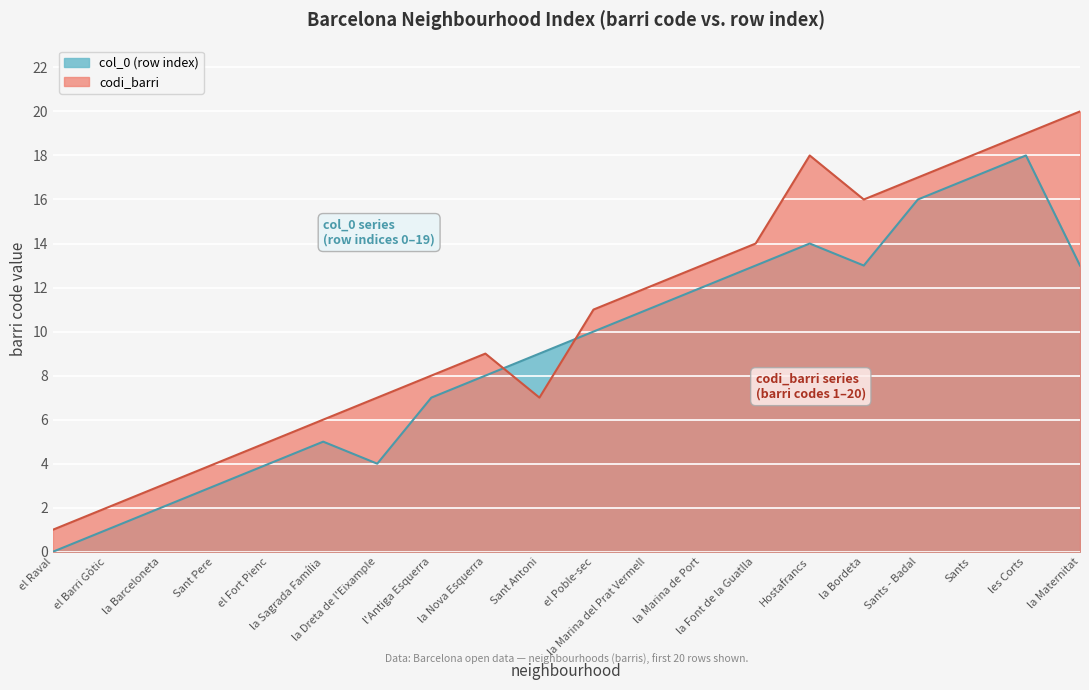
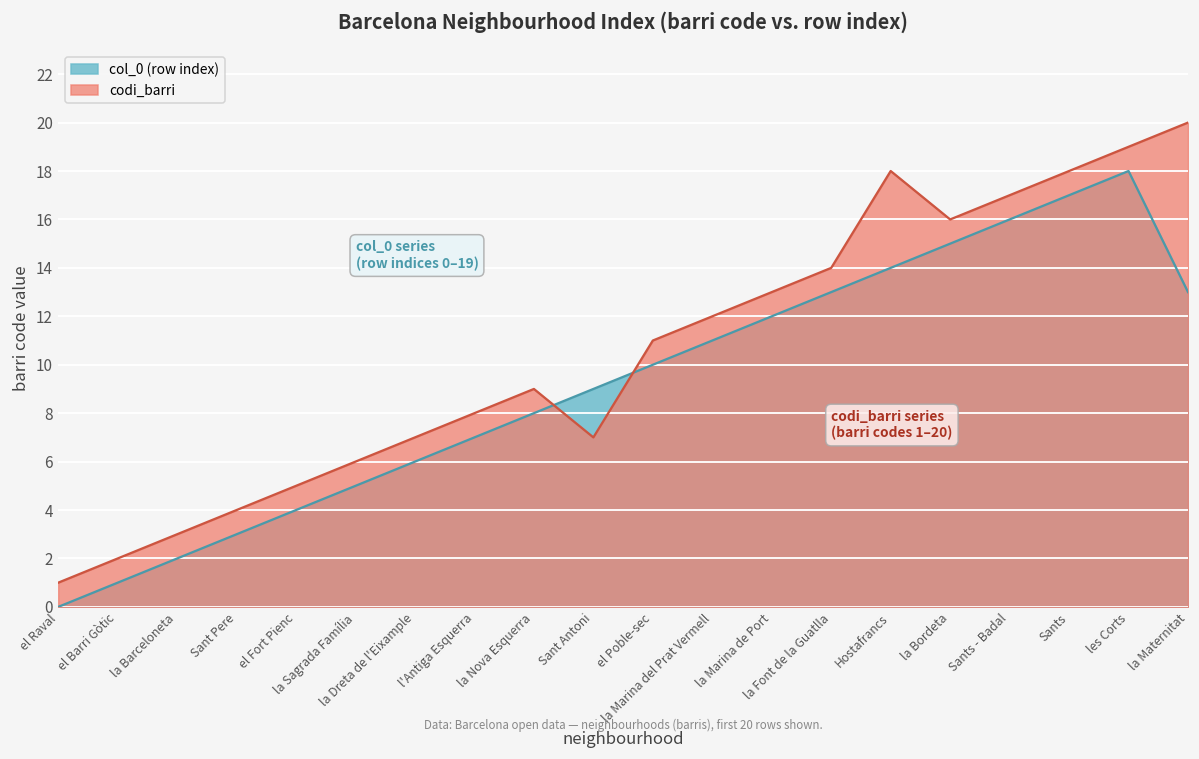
col_0 (row index), la Dreta de l'Eixample: 4 -> 6
col_0 (row index), la Bordeta: 13 -> 15
